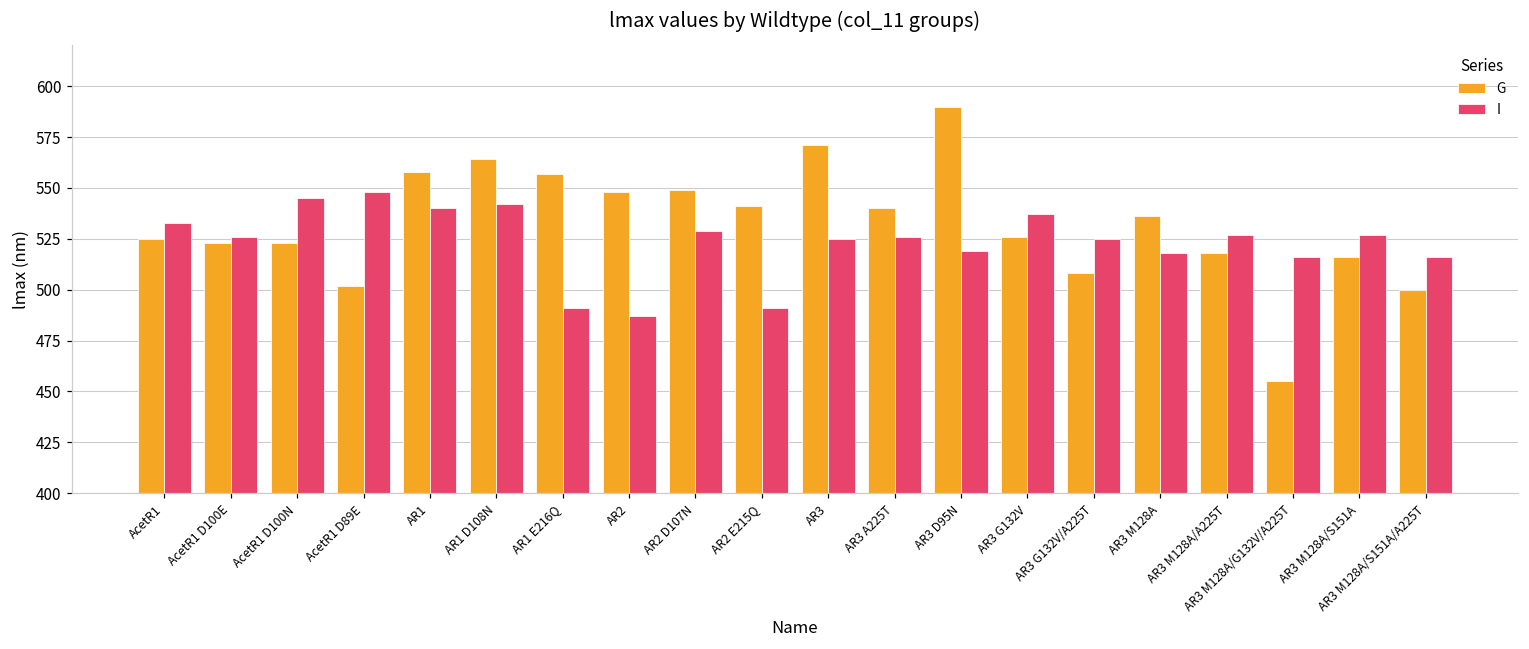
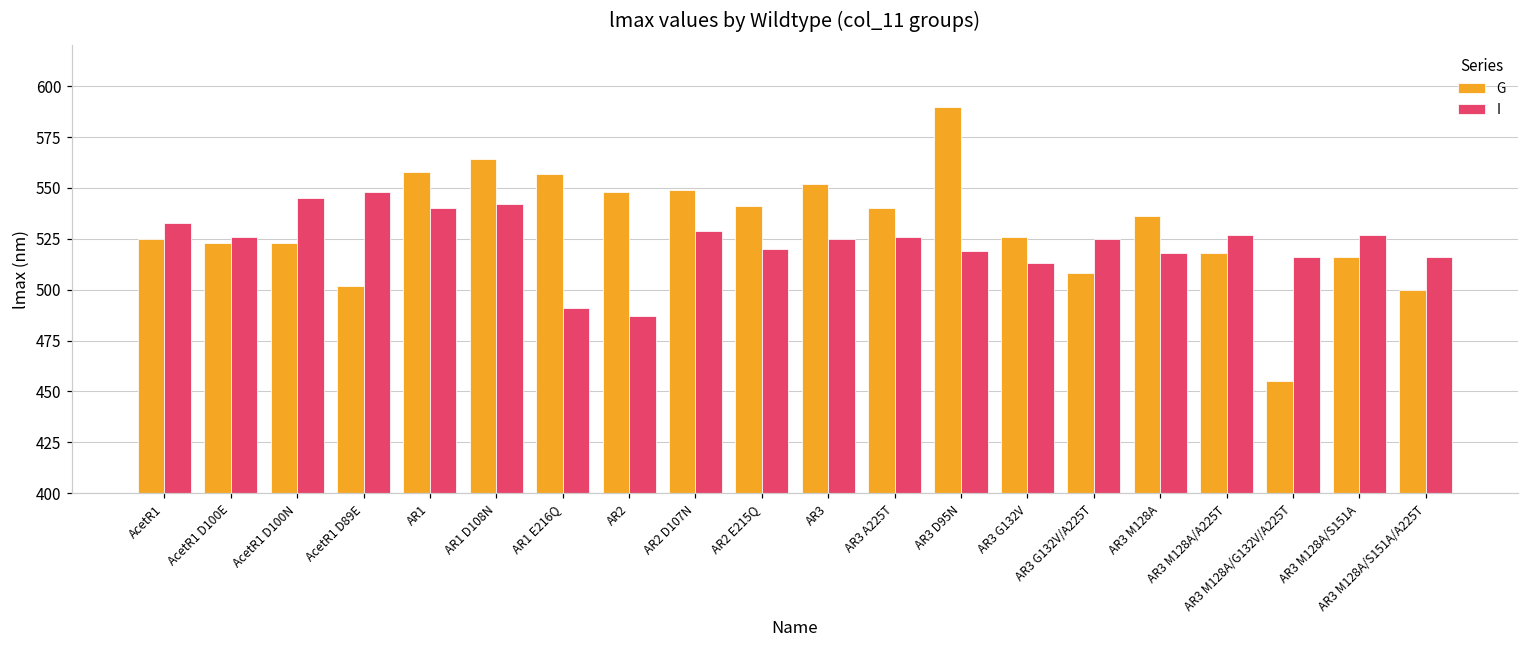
I, AR2 E215Q: 491 -> 520
G, AR3: 571 -> 552
I, AR3 G132V: 537 -> 513
